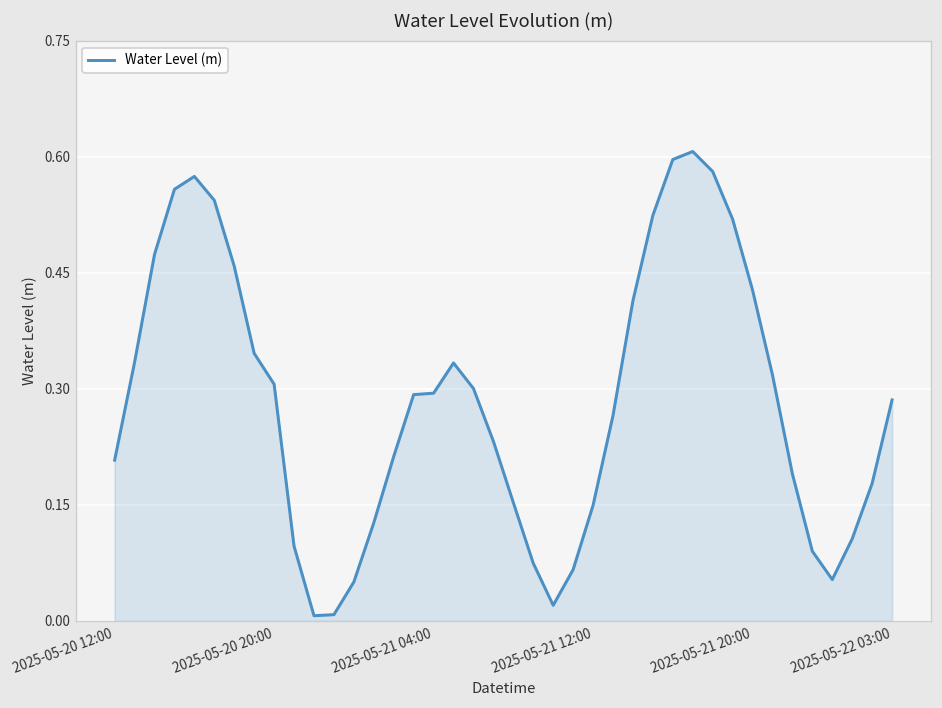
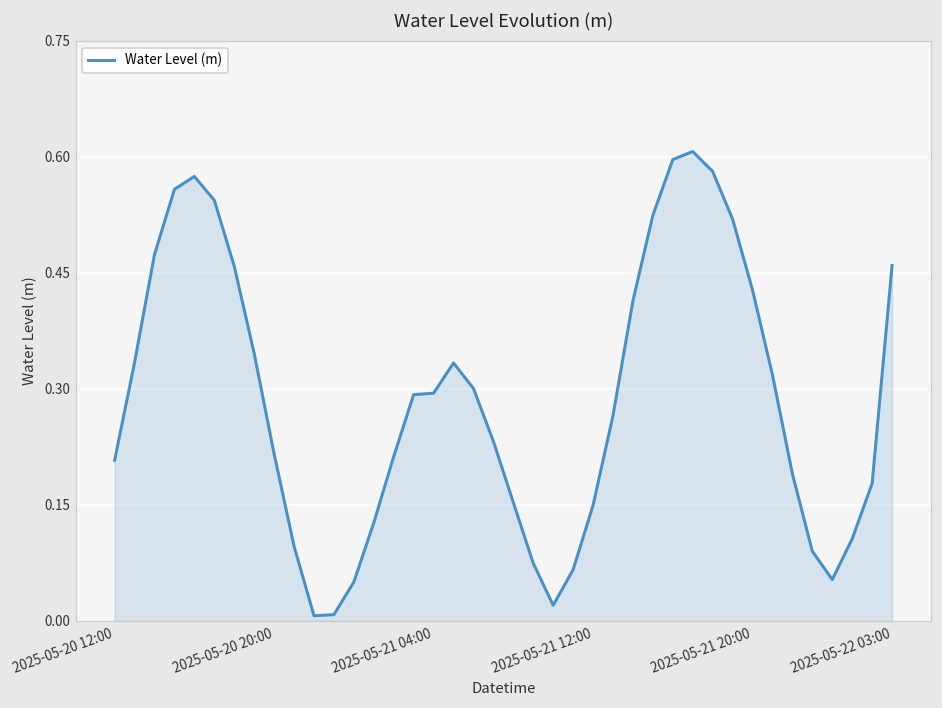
2025-05-20 20:00: 0.31 -> 0.22
2025-05-22 03:00: 0.29 -> 0.46
